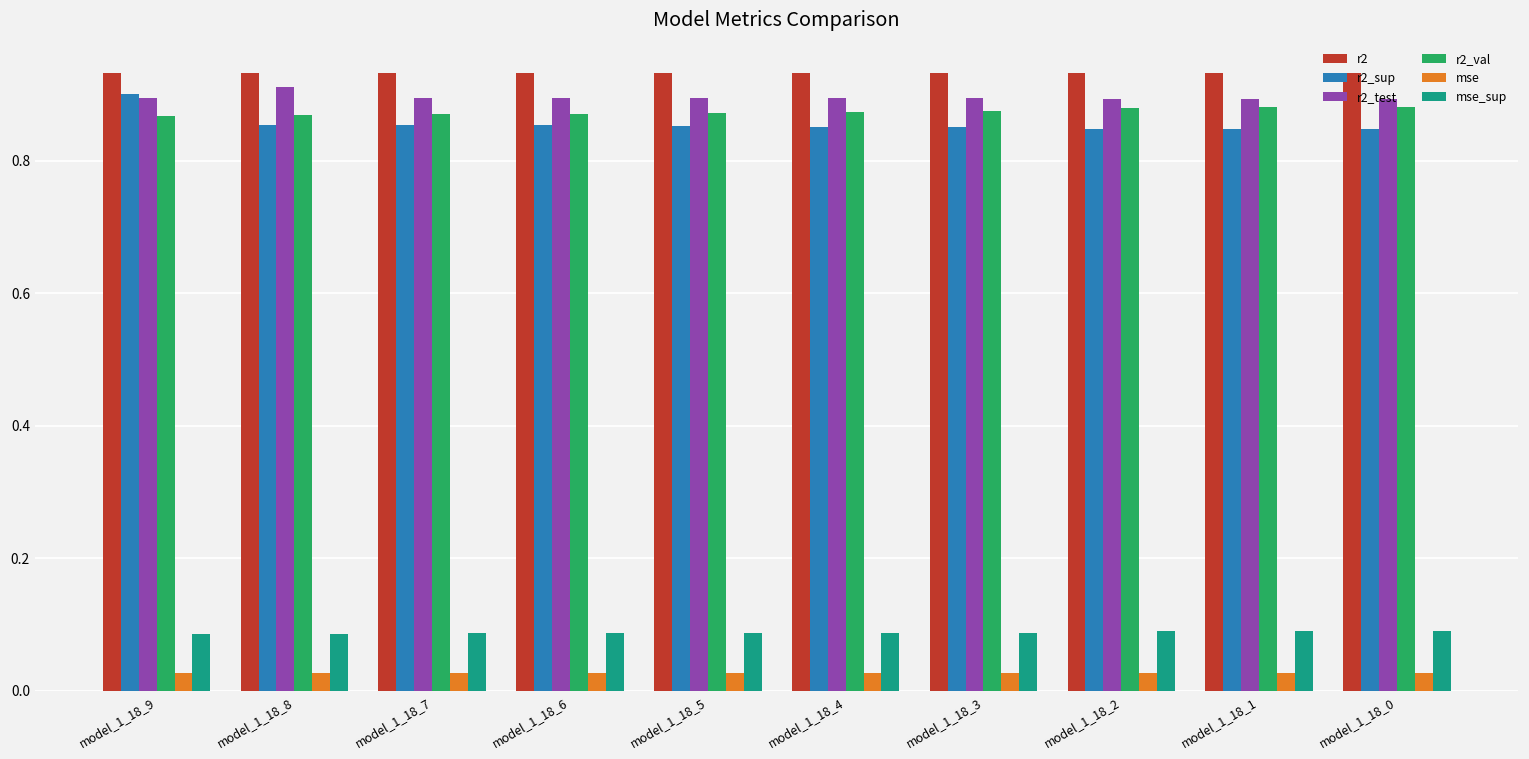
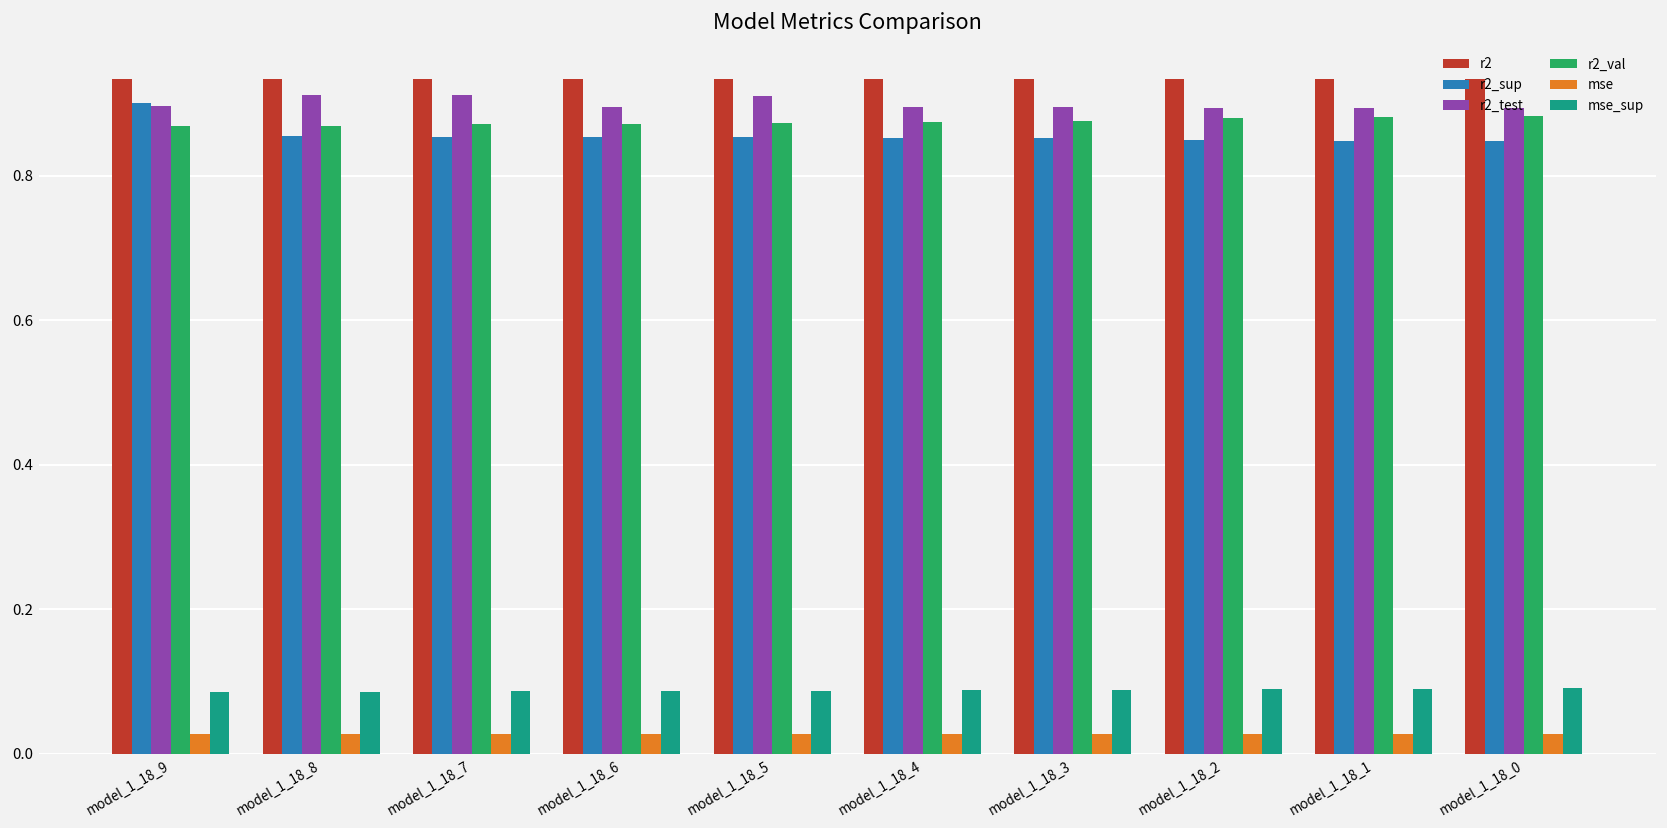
r2_test, model_1_18_7: 0.90 -> 0.91
r2_test, model_1_18_5: 0.89 -> 0.91
